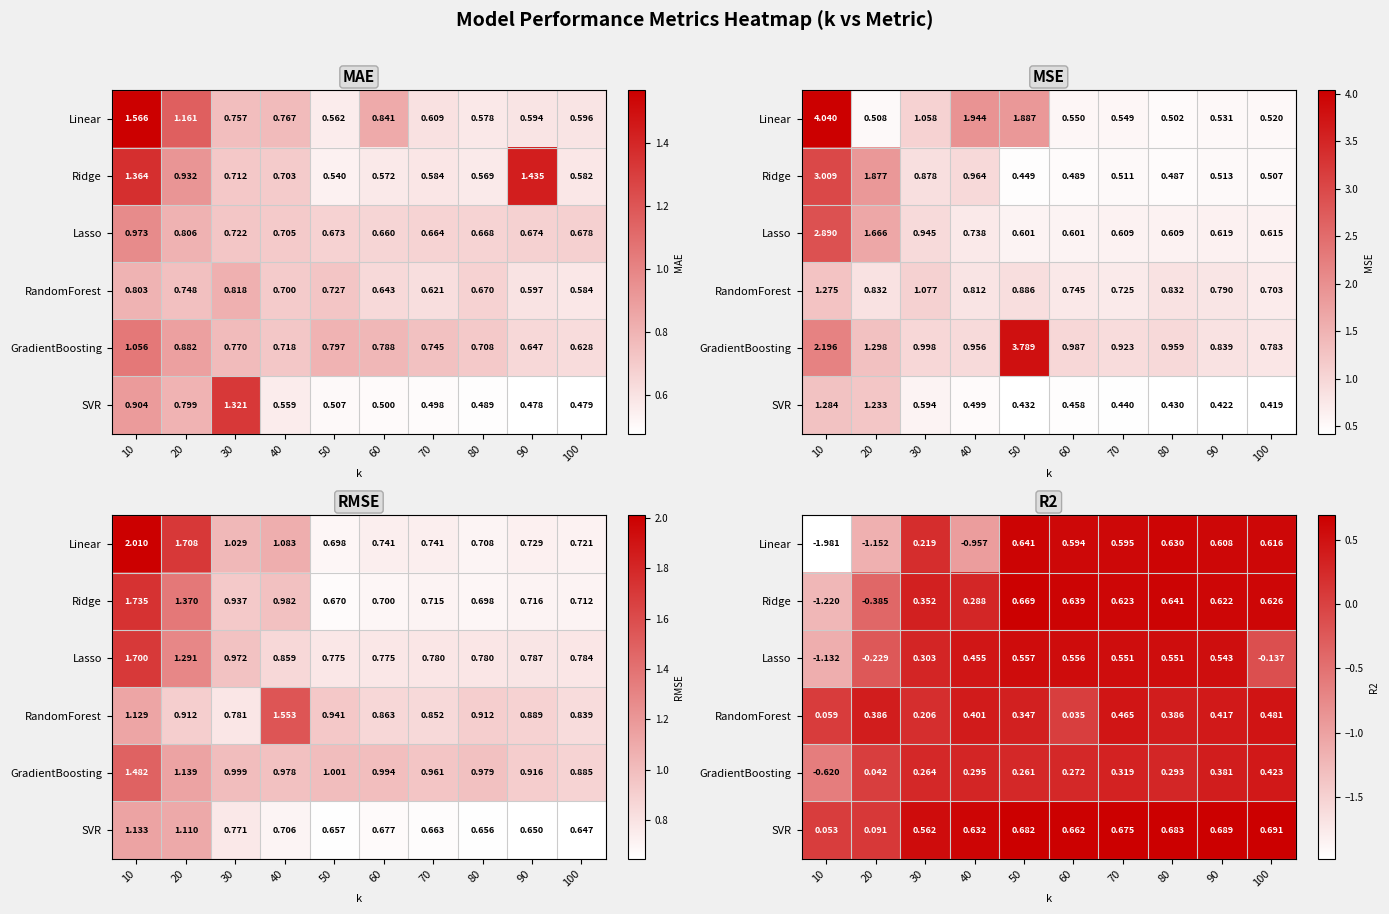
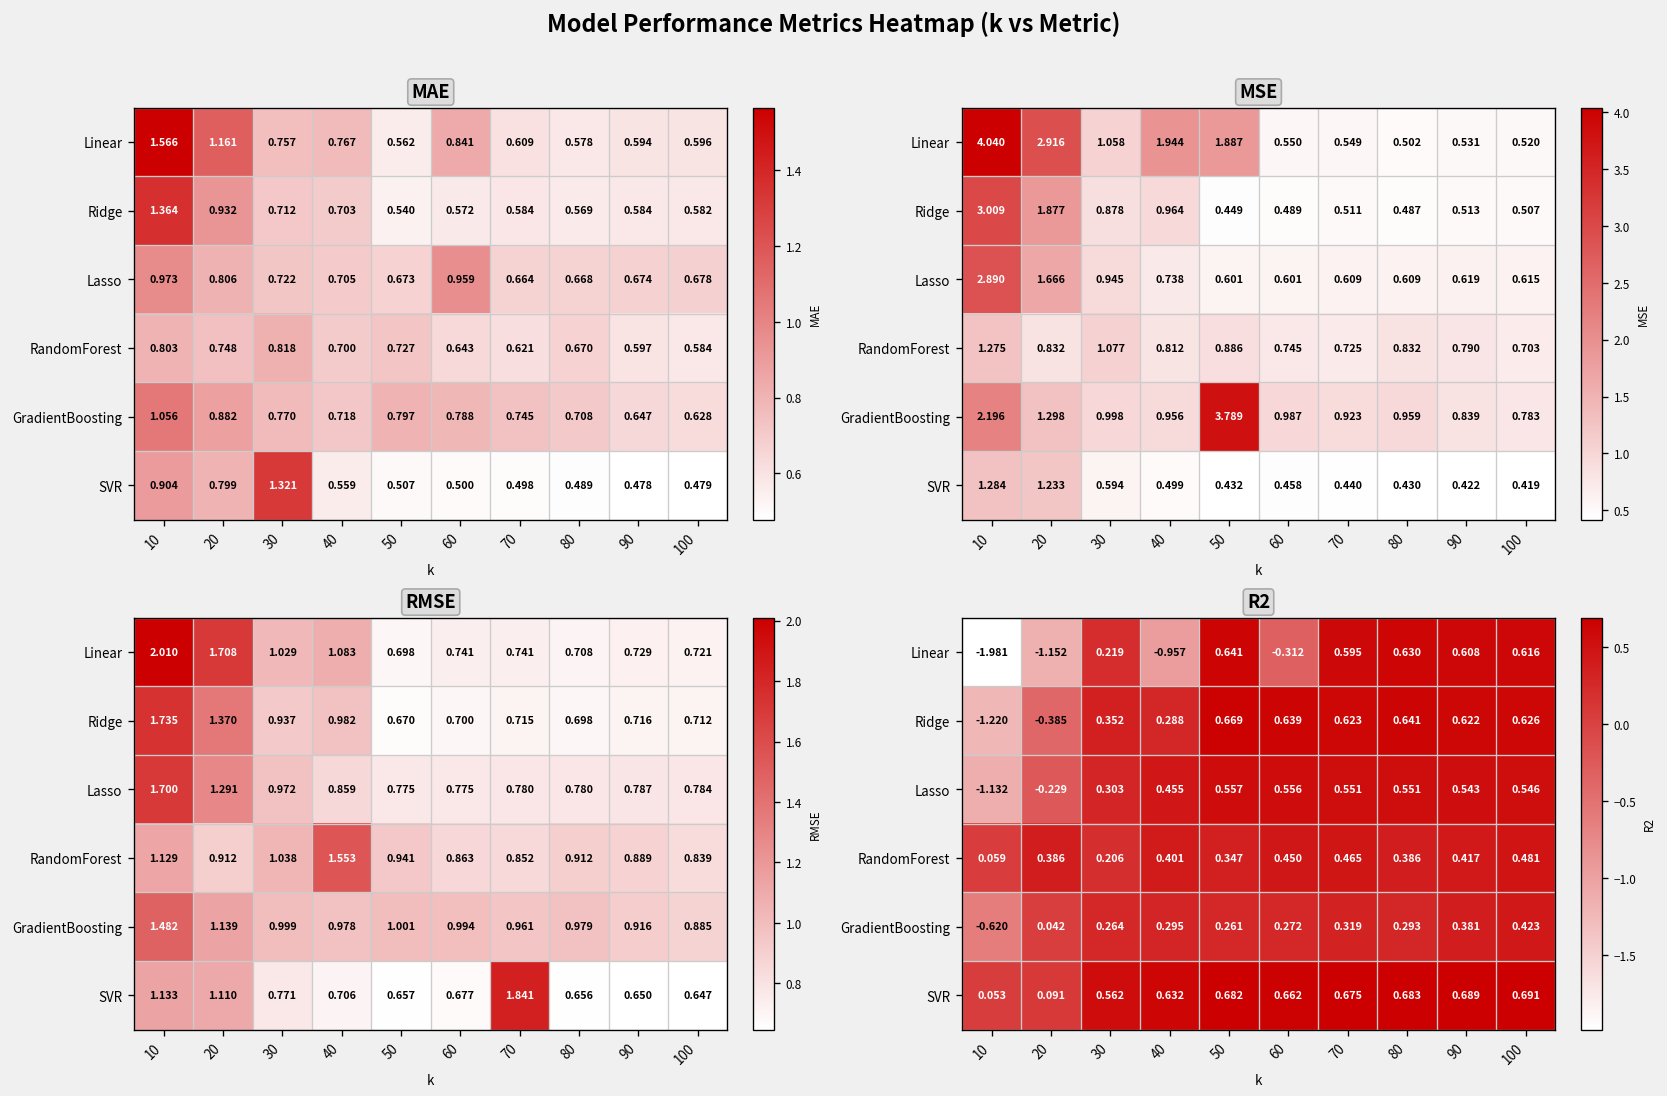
MAE, Ridge, 90: 1.435 -> 0.584
MAE, Lasso, 60: 0.660 -> 0.959
MSE, Linear, 20: 0.508 -> 2.916
RMSE, RandomForest, 30: 0.781 -> 1.038
RMSE, SVR, 70: 0.663 -> 1.841
R2, Linear, 60: 0.594 -> -0.312
R2, Lasso, 100: -0.137 -> 0.546
R2, RandomForest, 60: 0.035 -> 0.450
